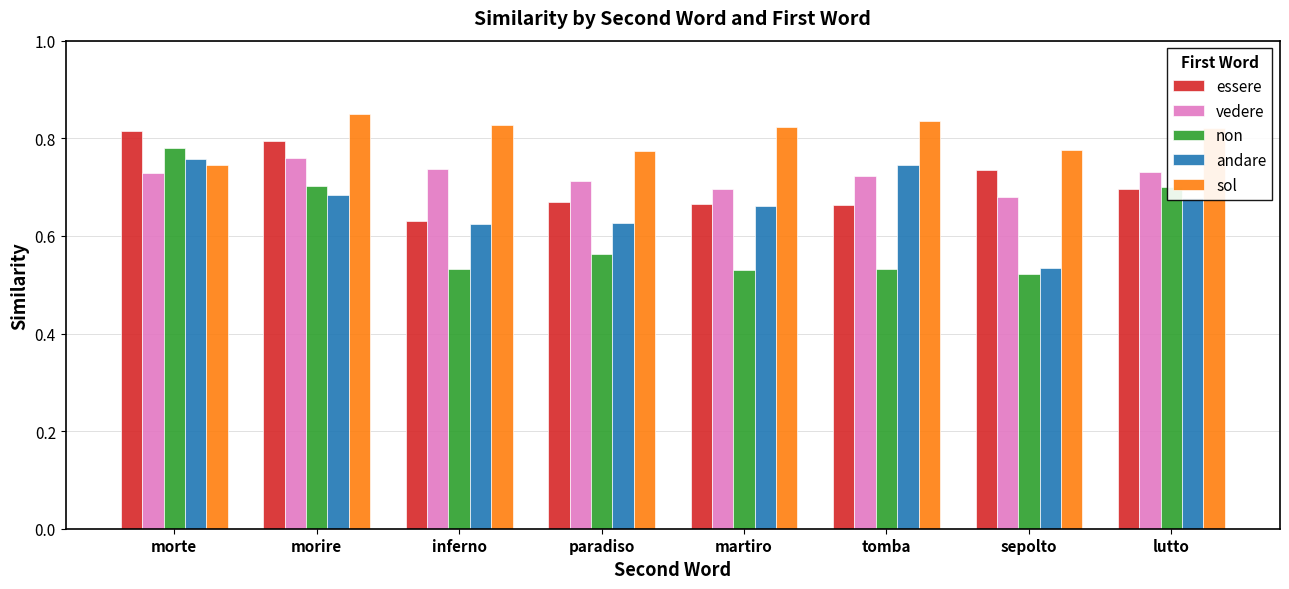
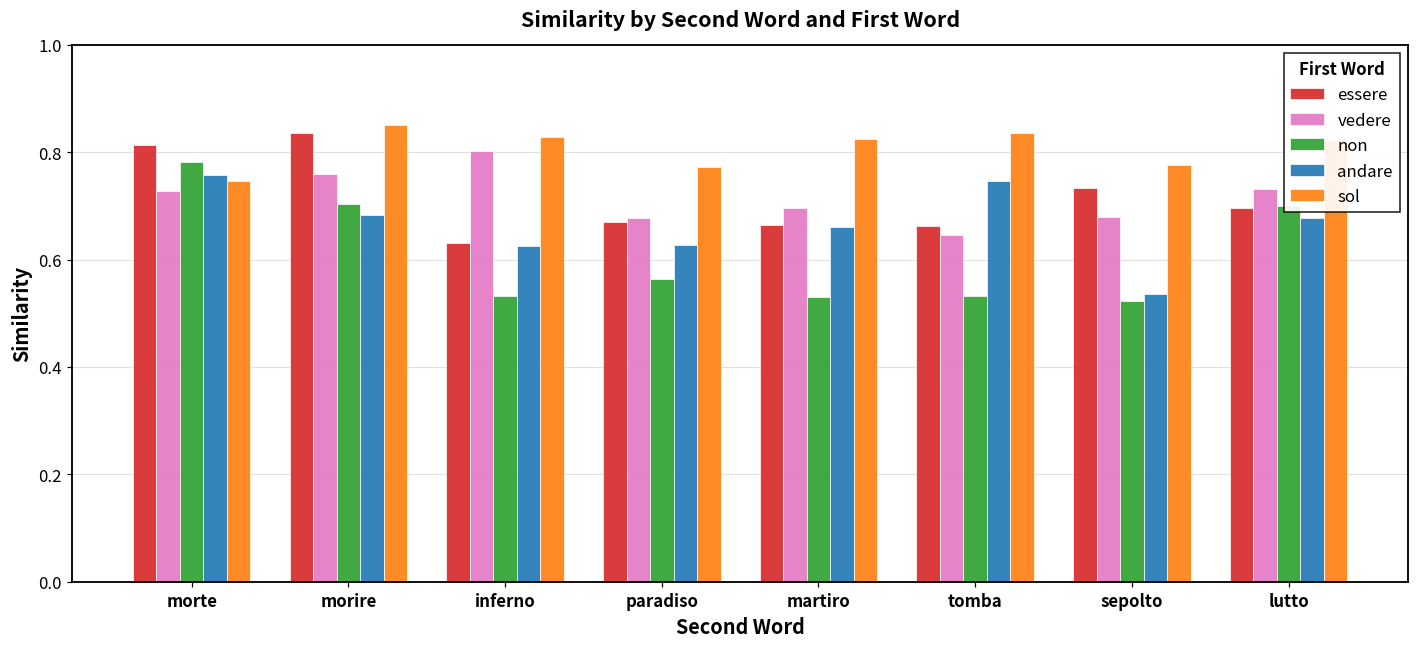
essere, morire: 0.79 -> 0.84
vedere, inferno: 0.74 -> 0.80
vedere, paradiso: 0.71 -> 0.68
vedere, tomba: 0.72 -> 0.65
